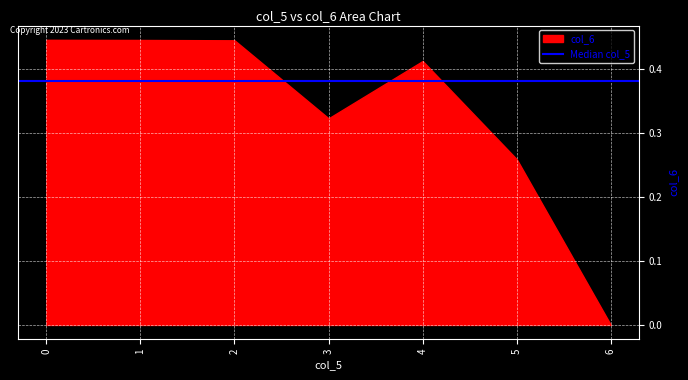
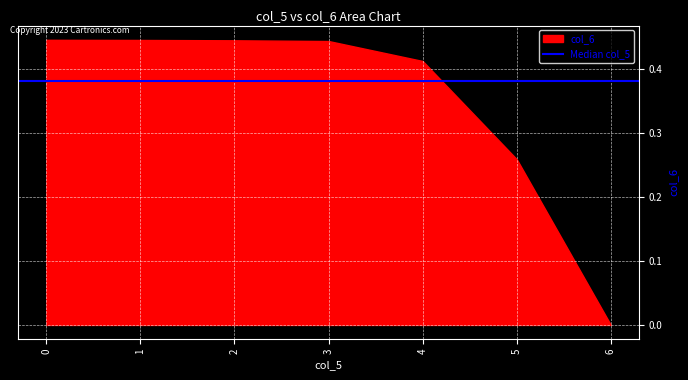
3: 0.32 -> 0.44
